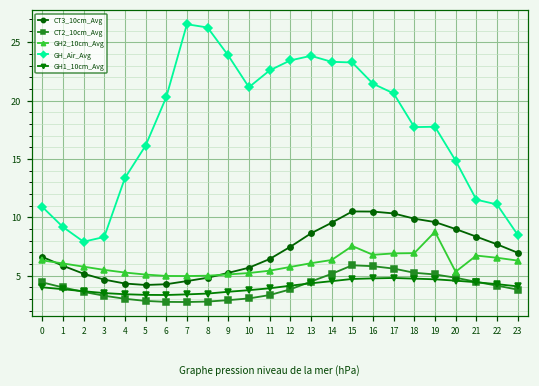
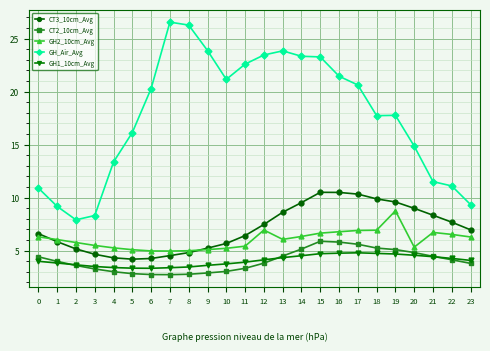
GH2_10cm_Avg, 12: 5.7 -> 6.9
GH2_10cm_Avg, 15: 7.5 -> 6.7
GH_Air_Avg, 23: 8.5 -> 9.3
